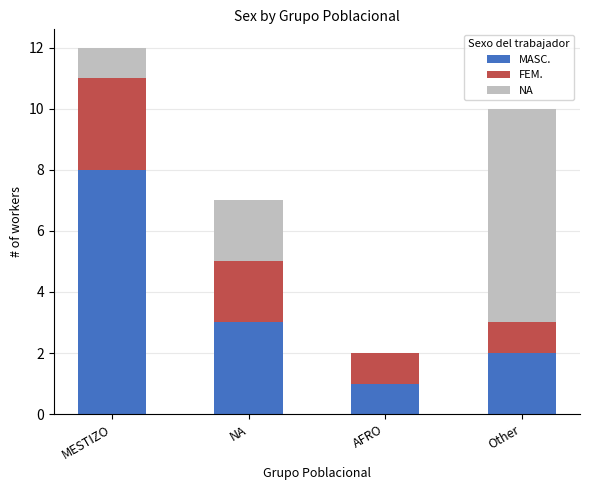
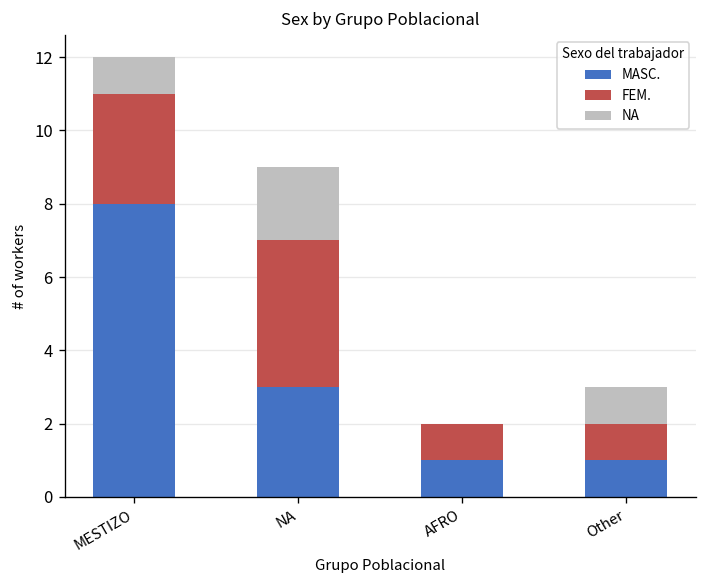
FEM., NA: 2 -> 4
MASC., Other: 2 -> 1
NA, Other: 7 -> 1
